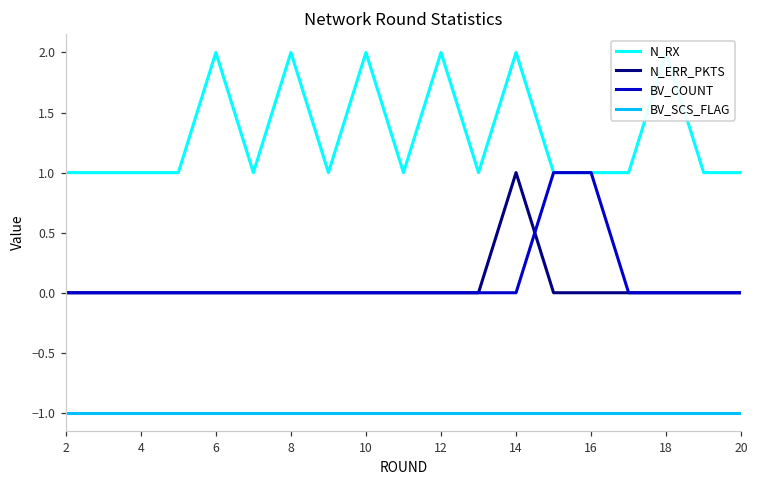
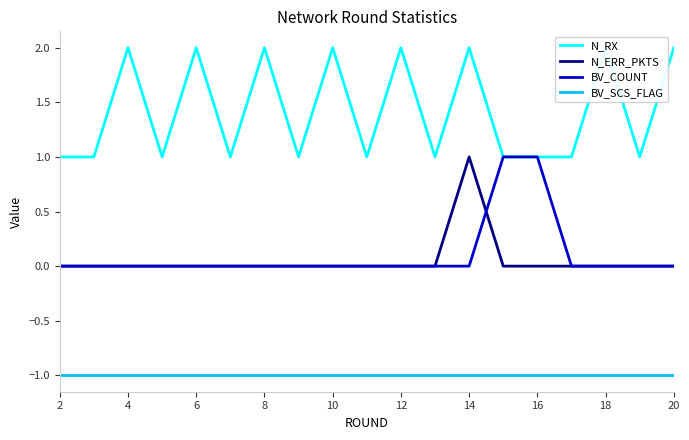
N_RX, 4: 1 -> 2
N_RX, 20: 1 -> 2
